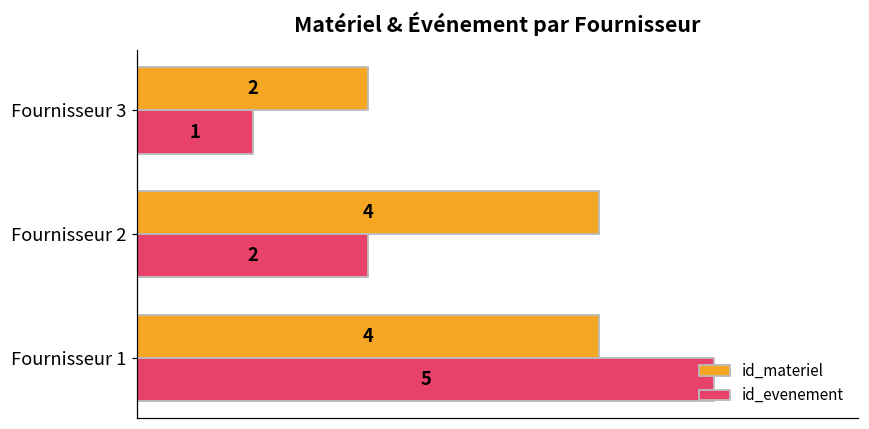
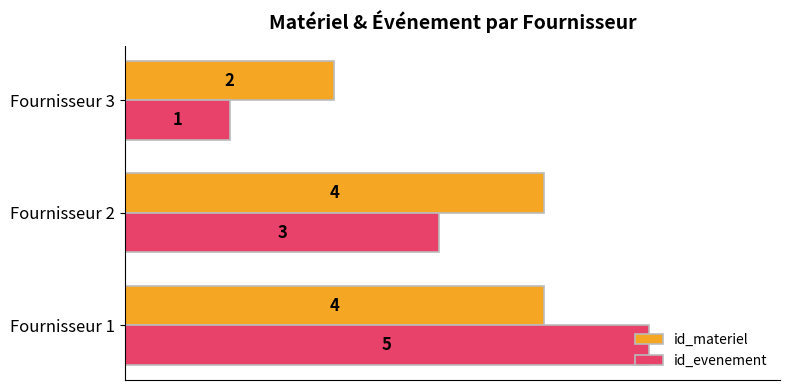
id_evenement, Fournisseur 2: 2 -> 3
